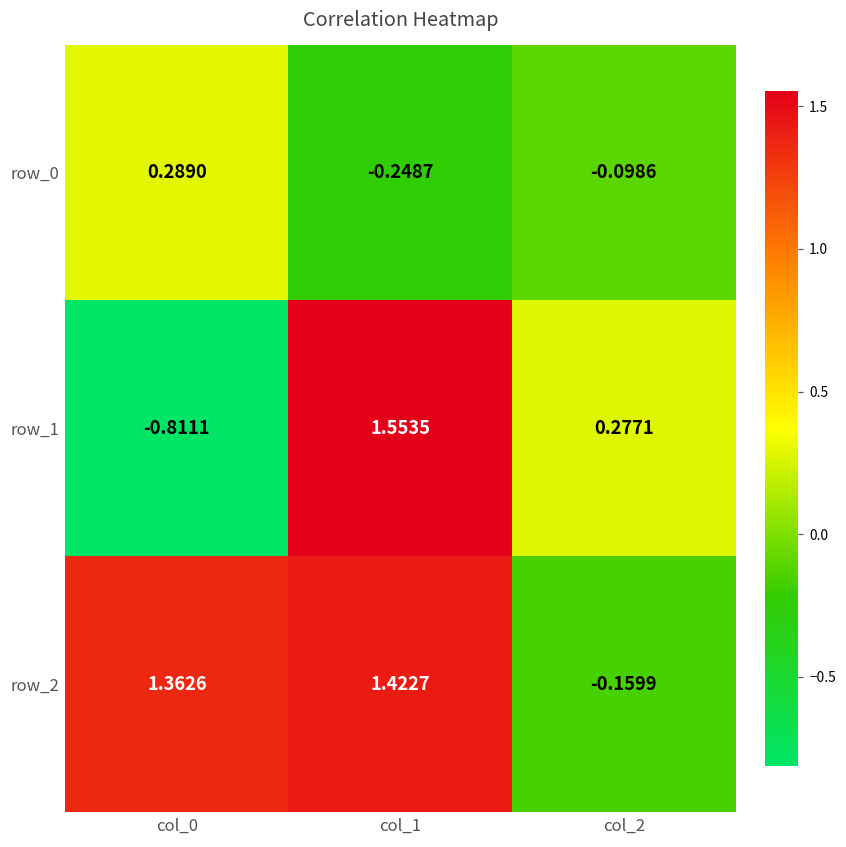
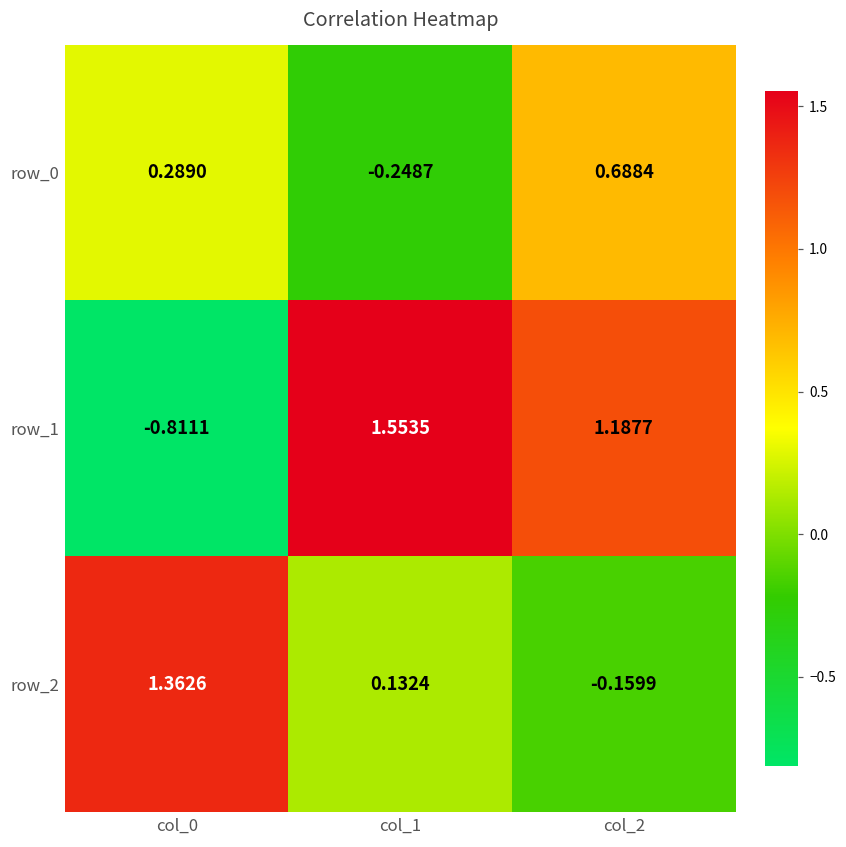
row_0, col_2: -0.0986 -> 0.6884
row_1, col_2: 0.2771 -> 1.1877
row_2, col_1: 1.4227 -> 0.1324
